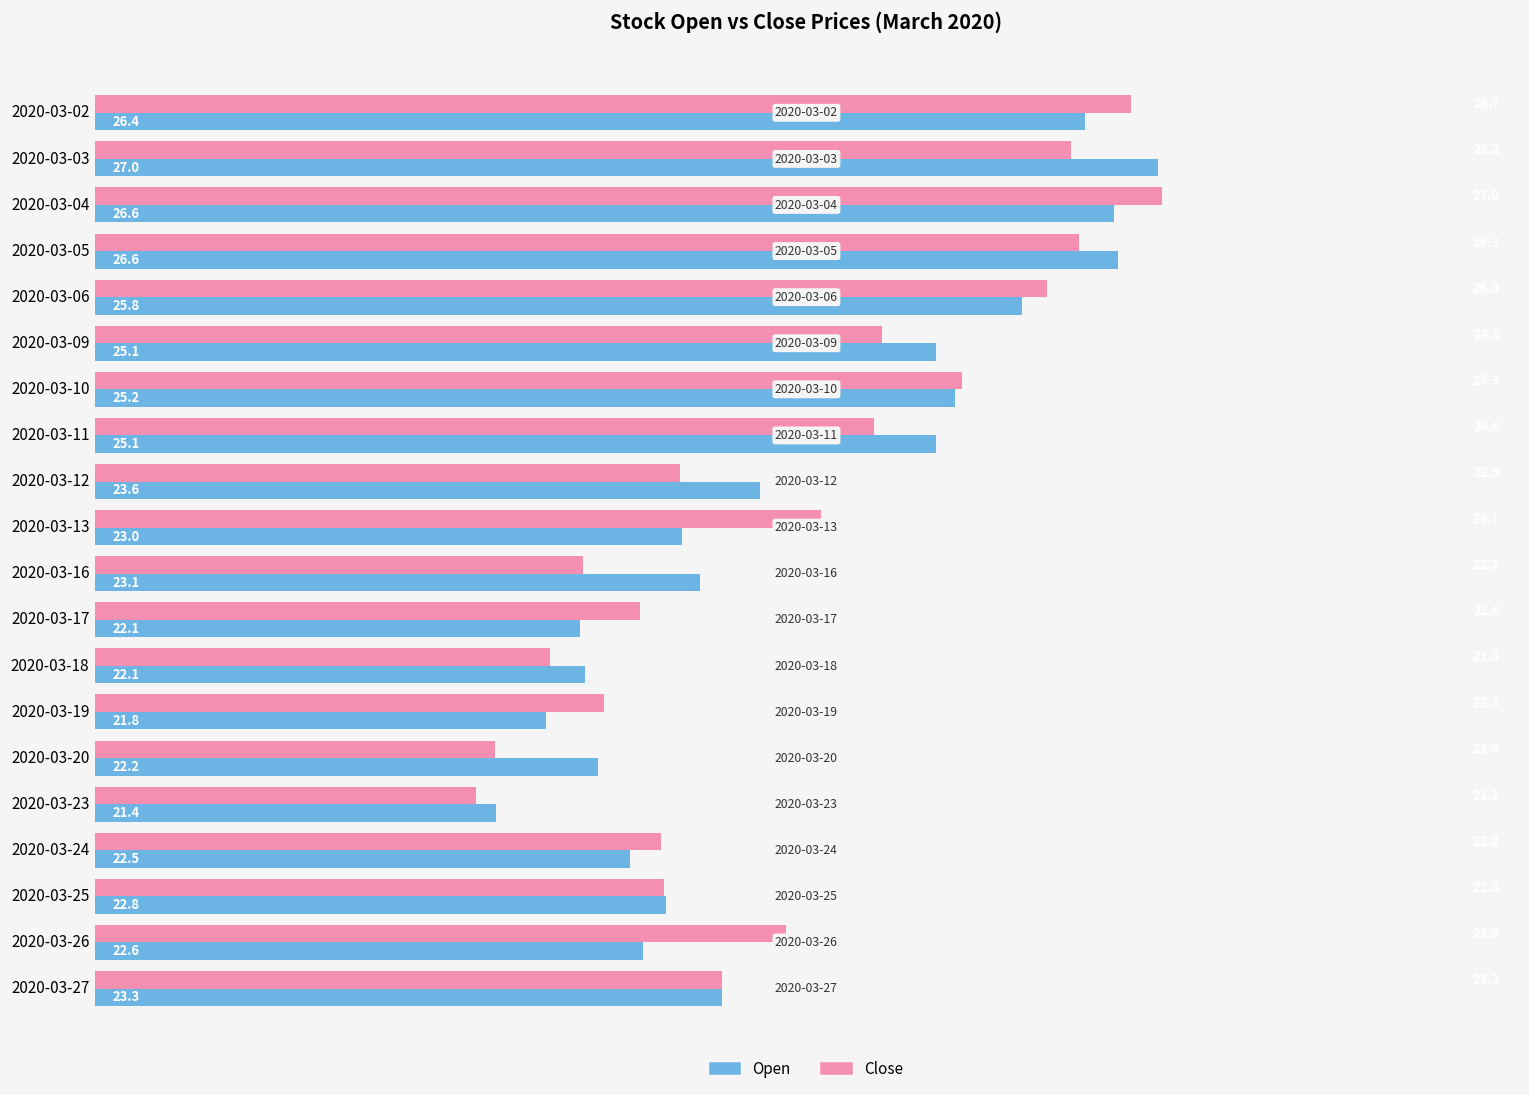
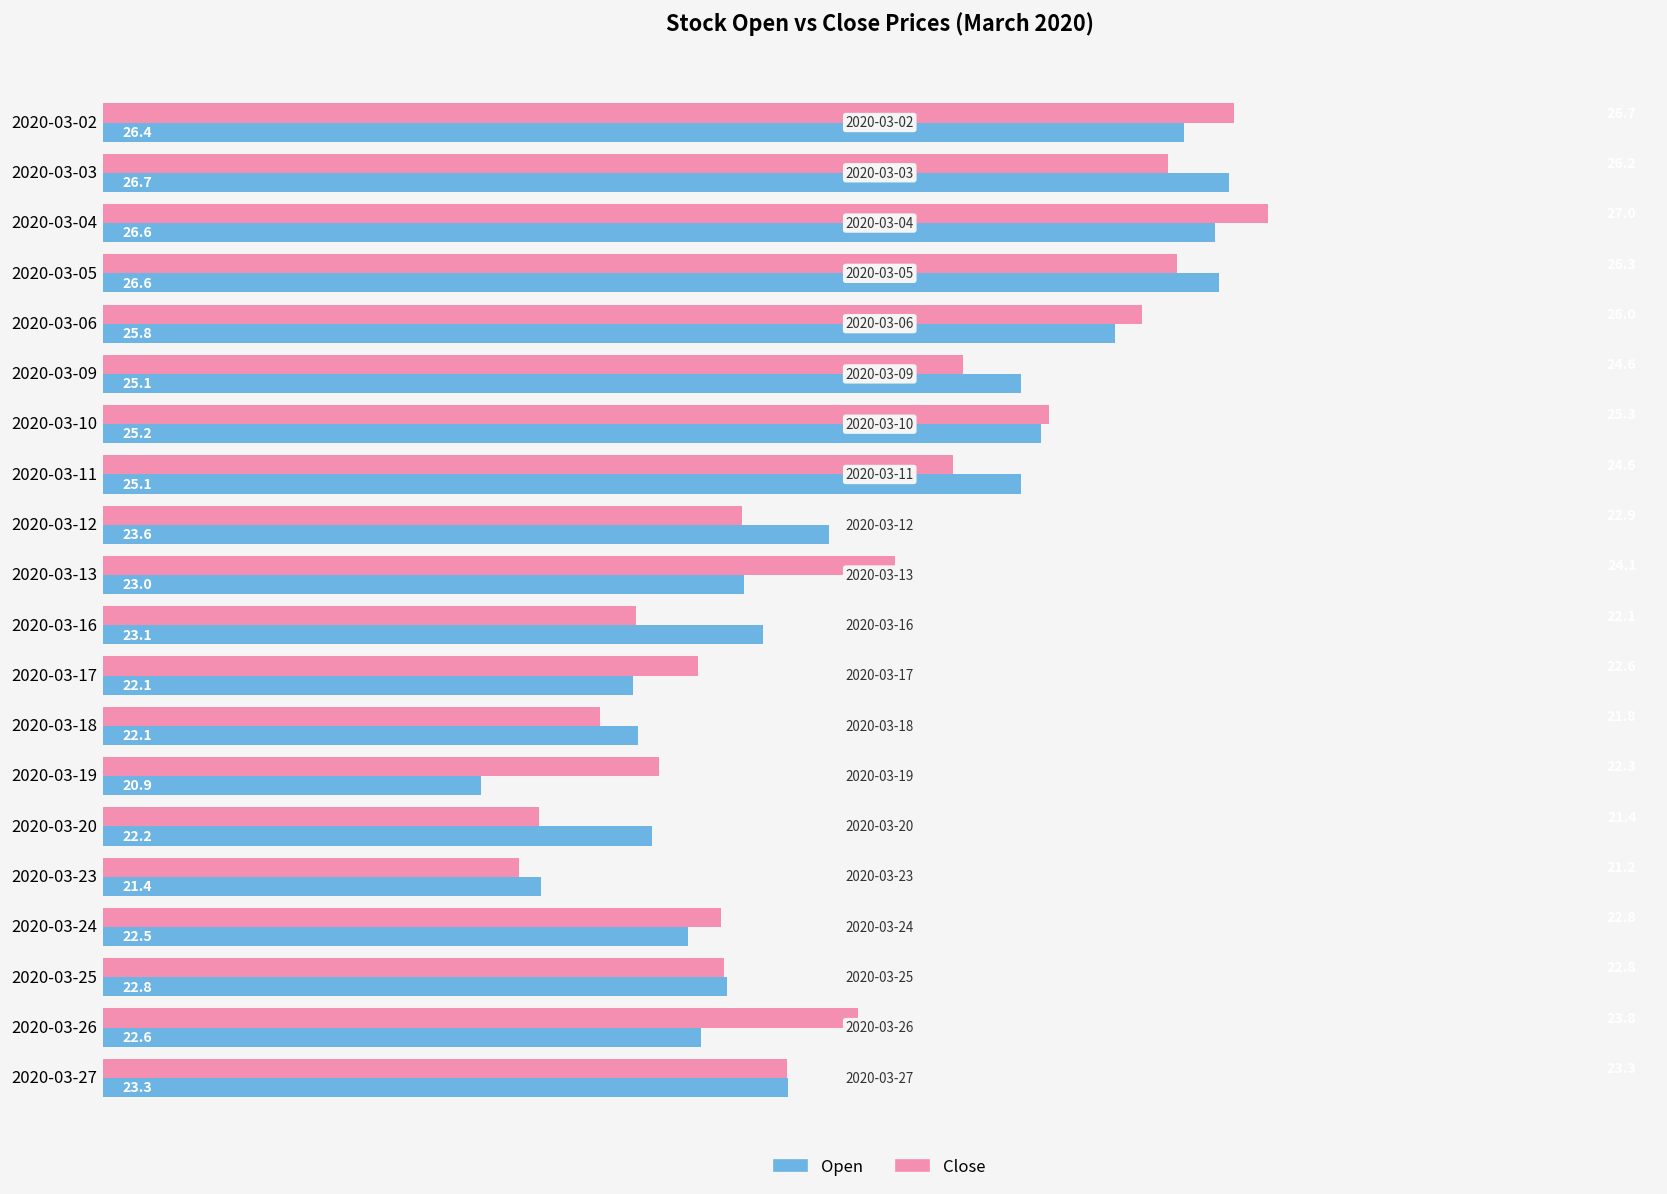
Open, 2020-03-03: 27.0 -> 26.7
Open, 2020-03-19: 21.8 -> 20.9
